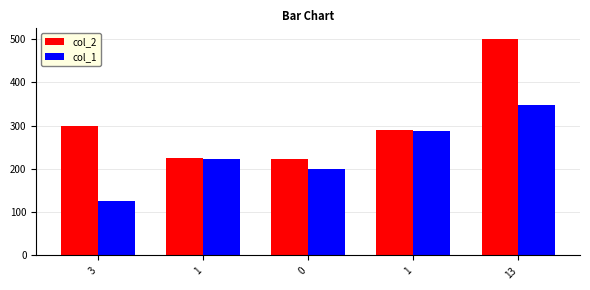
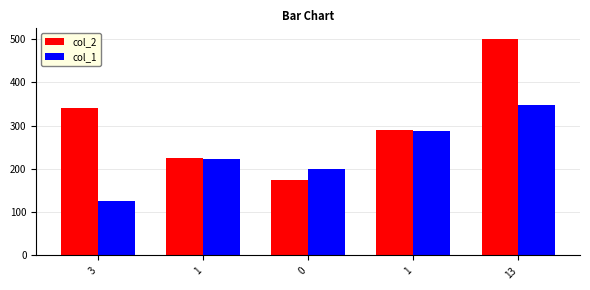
col_2, 3: 300 -> 340
col_2, 0: 220 -> 180
